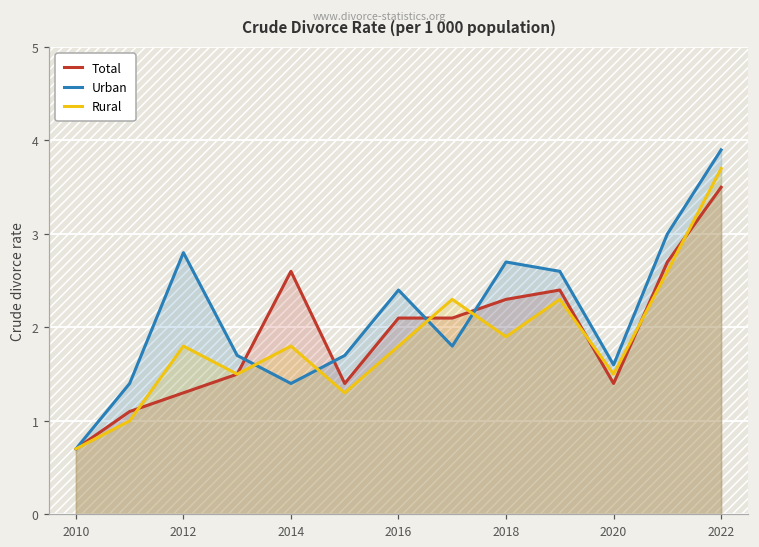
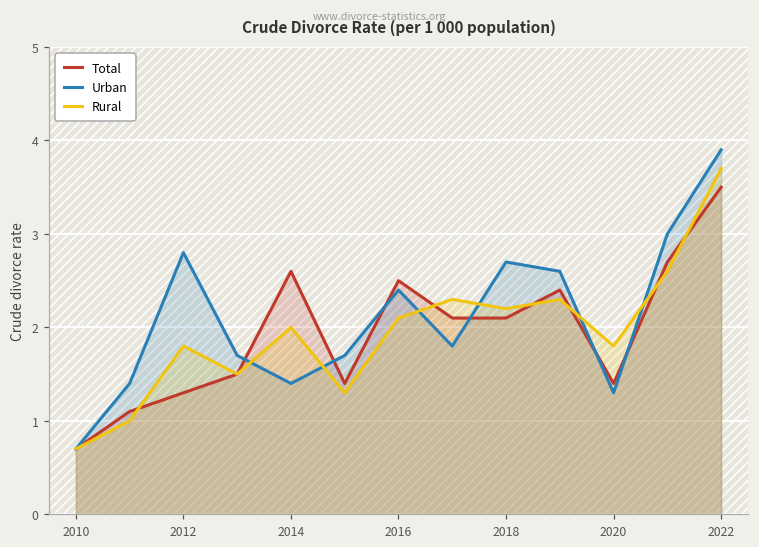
Rural, 2014: 1.8 -> 2.0
Total, 2016: 2.1 -> 2.5
Rural, 2016: 1.8 -> 2.1
Total, 2018: 2.3 -> 2.1
Rural, 2018: 1.9 -> 2.2
Urban, 2020: 1.6 -> 1.3
Rural, 2020: 1.5 -> 1.8
